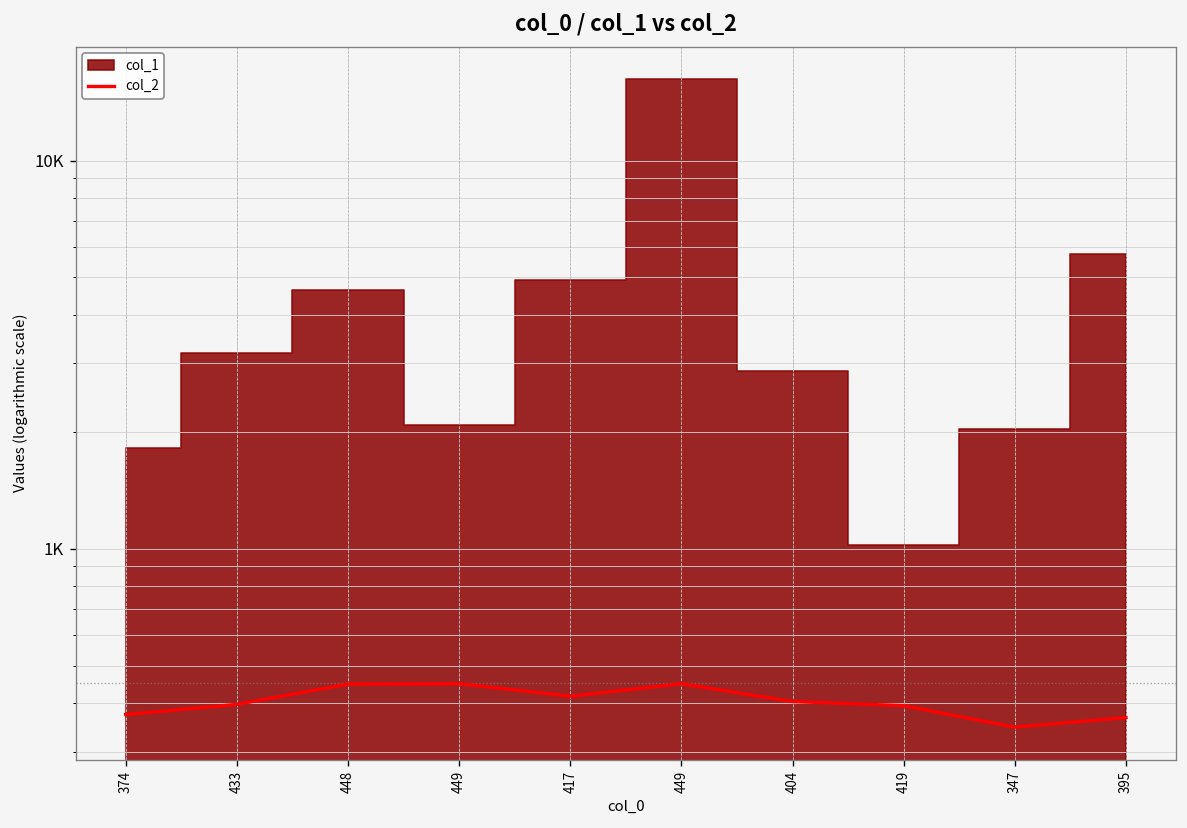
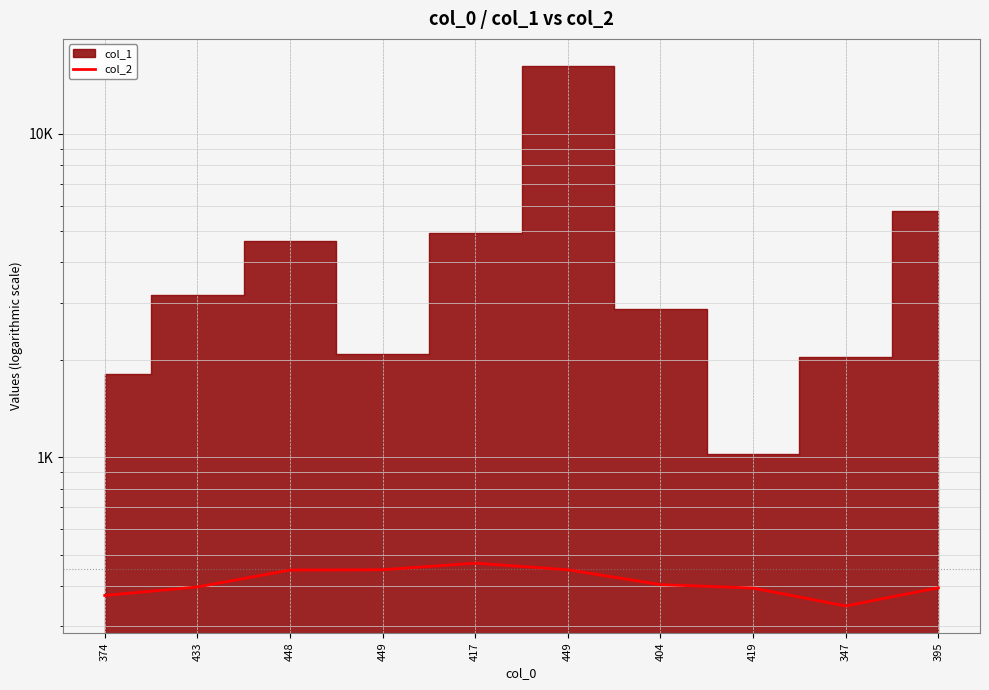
col_2, 417: 420 -> 470
col_2, 395: 370 -> 400
